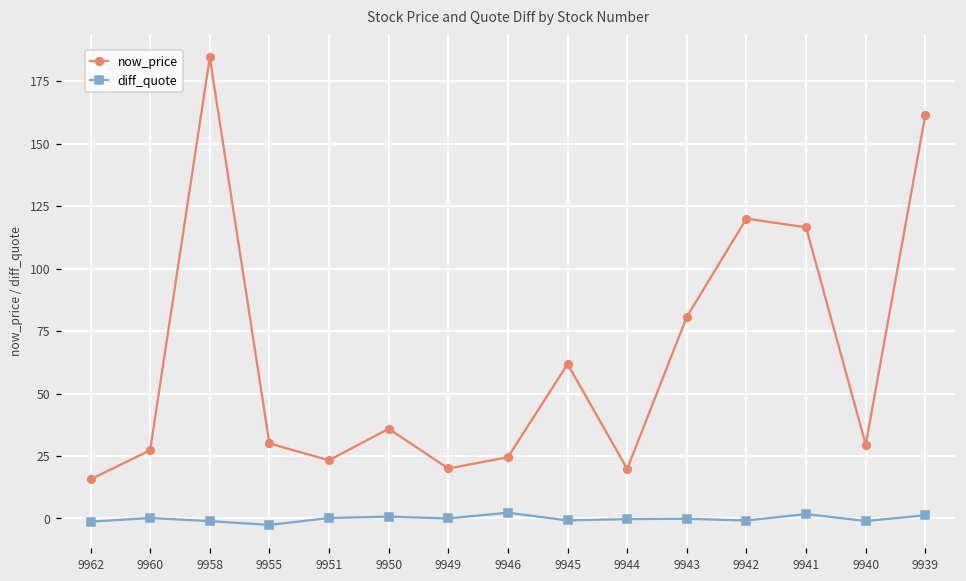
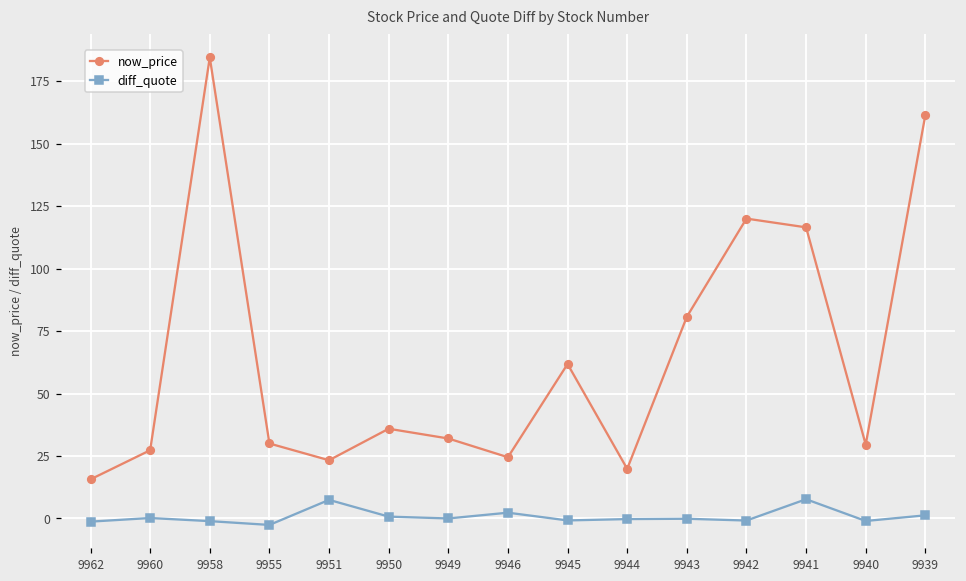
diff_quote, 9951: 0 -> 7
now_price, 9949: 20 -> 32
diff_quote, 9941: 2 -> 8
